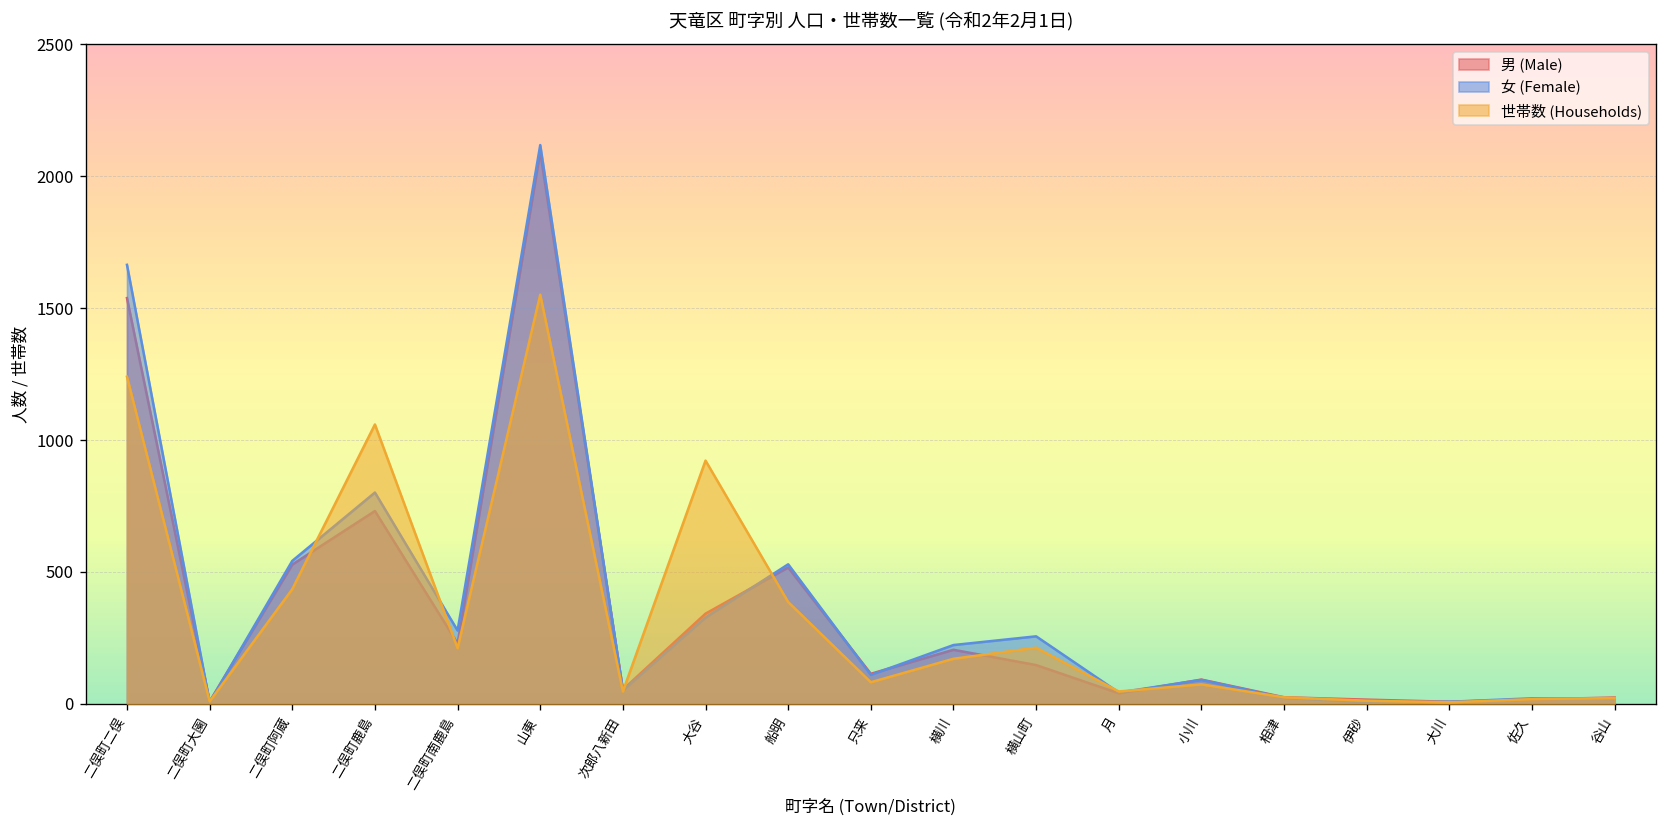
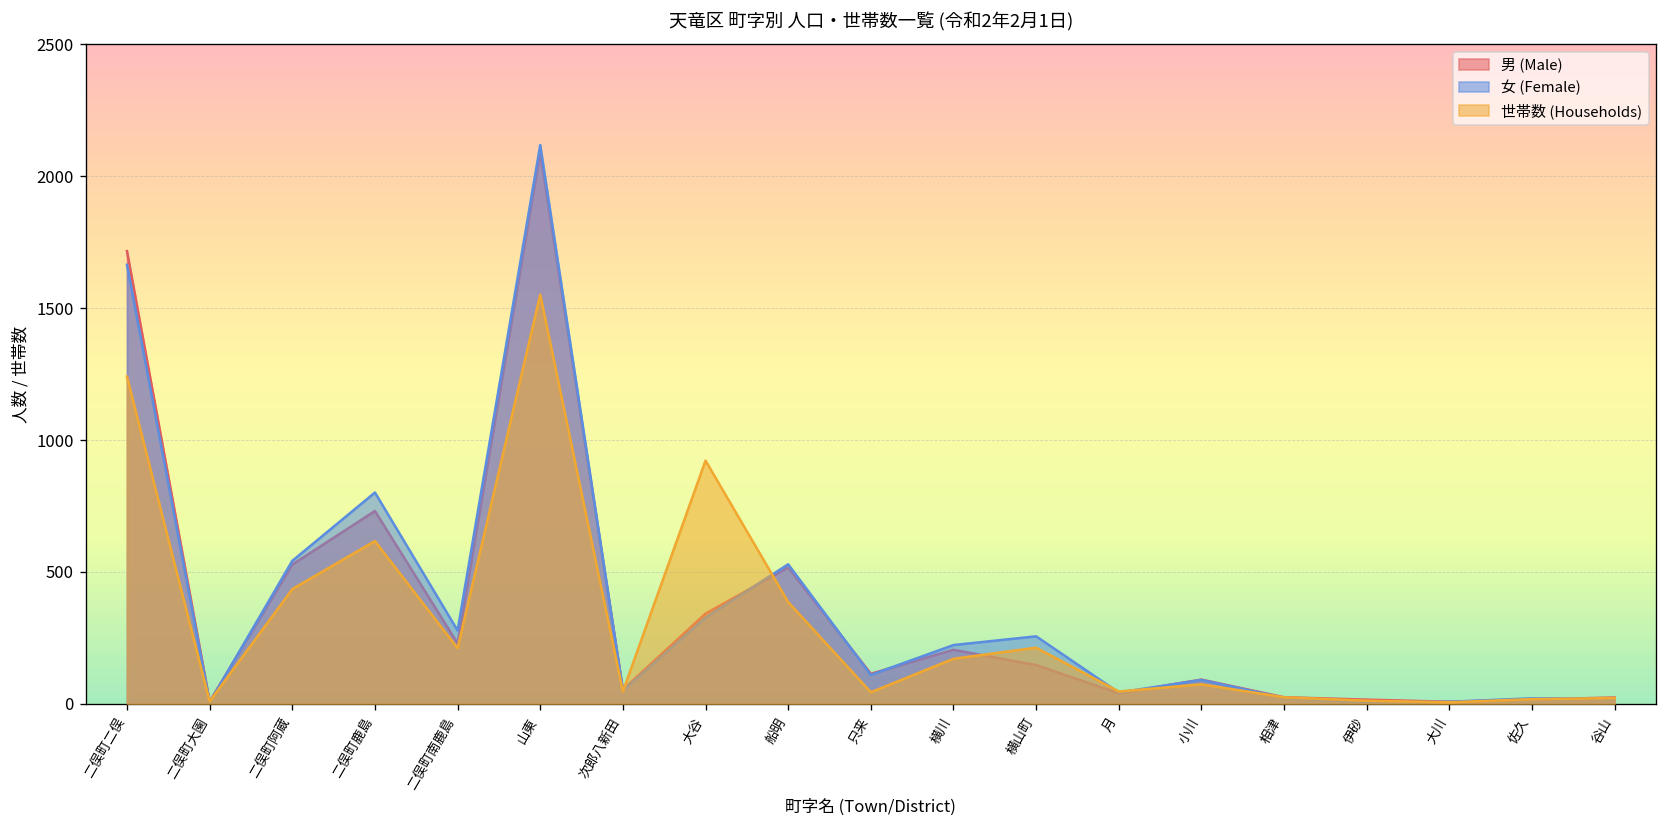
男 (Male), 二俣町二俣: 1540 -> 1720
世帯数 (Households), 二俣町鹿島: 1060 -> 620
世帯数 (Households), 只来: 80 -> 40
